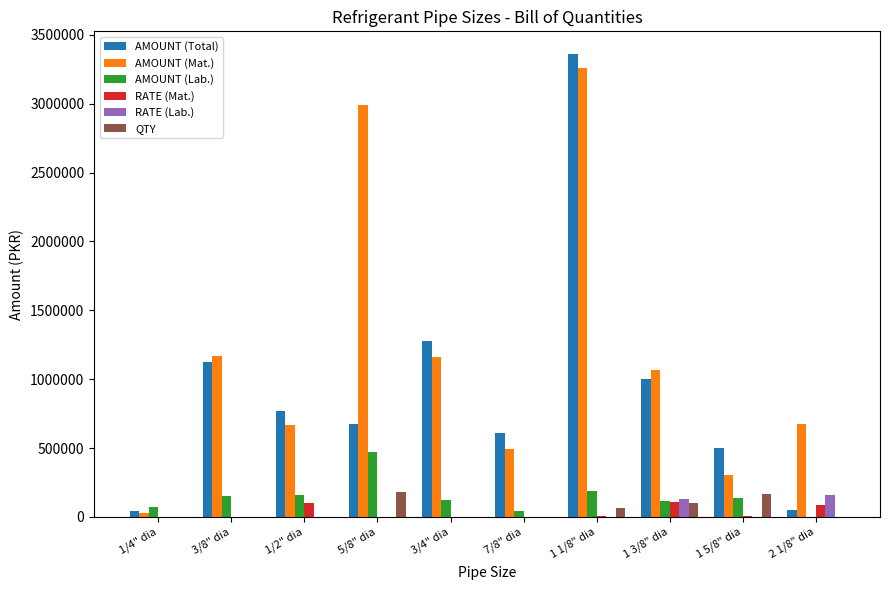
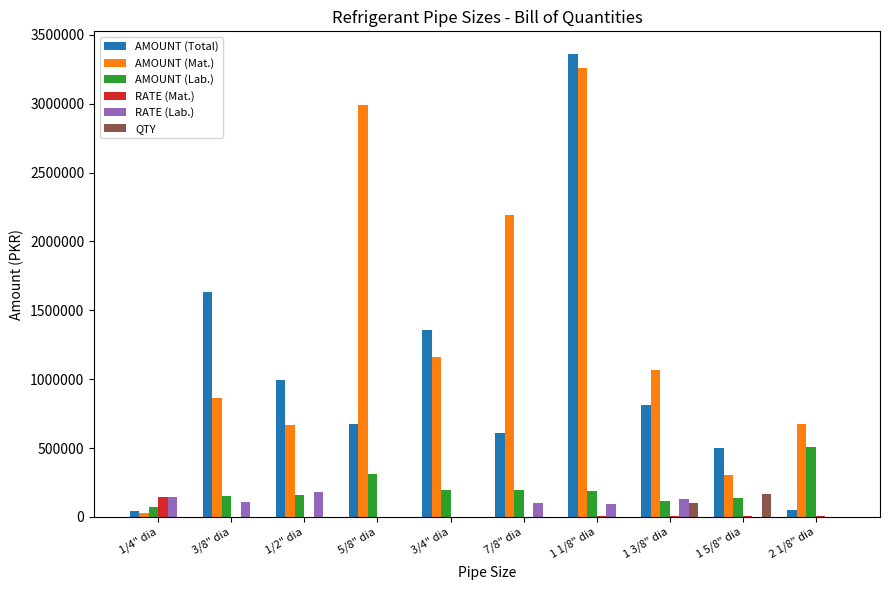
RATE (Mat.), 1/4" dia: 0 -> 140000
RATE (Lab.), 1/4" dia: 0 -> 140000
AMOUNT (Total), 3/8" dia: 1120000 -> 1630000
AMOUNT (Mat.), 3/8" dia: 1170000 -> 870000
RATE (Lab.), 3/8" dia: 0 -> 110000
AMOUNT (Total), 1/2" dia: 770000 -> 1000000
RATE (Mat.), 1/2" dia: 100000 -> 0
RATE (Lab.), 1/2" dia: 0 -> 180000
AMOUNT (Lab.), 5/8" dia: 470000 -> 310000
QTY, 5/8" dia: 180000 -> 0
AMOUNT (Total), 3/4" dia: 1280000 -> 1360000
AMOUNT (Lab.), 3/4" dia: 120000 -> 200000
AMOUNT (Mat.), 7/8" dia: 490000 -> 2190000
AMOUNT (Lab.), 7/8" dia: 40000 -> 200000
RATE (Lab.), 7/8" dia: 0 -> 100000
RATE (Lab.), 1 1/8" dia: 0 -> 100000
QTY, 1 1/8" dia: 70000 -> 0
AMOUNT (Total), 1 3/8" dia: 1000000 -> 810000
RATE (Mat.), 1 3/8" dia: 110000 -> 0
AMOUNT (Lab.), 2 1/8" dia: 0 -> 510000
RATE (Mat.), 2 1/8" dia: 90000 -> 10000
RATE (Lab.), 2 1/8" dia: 160000 -> 0
